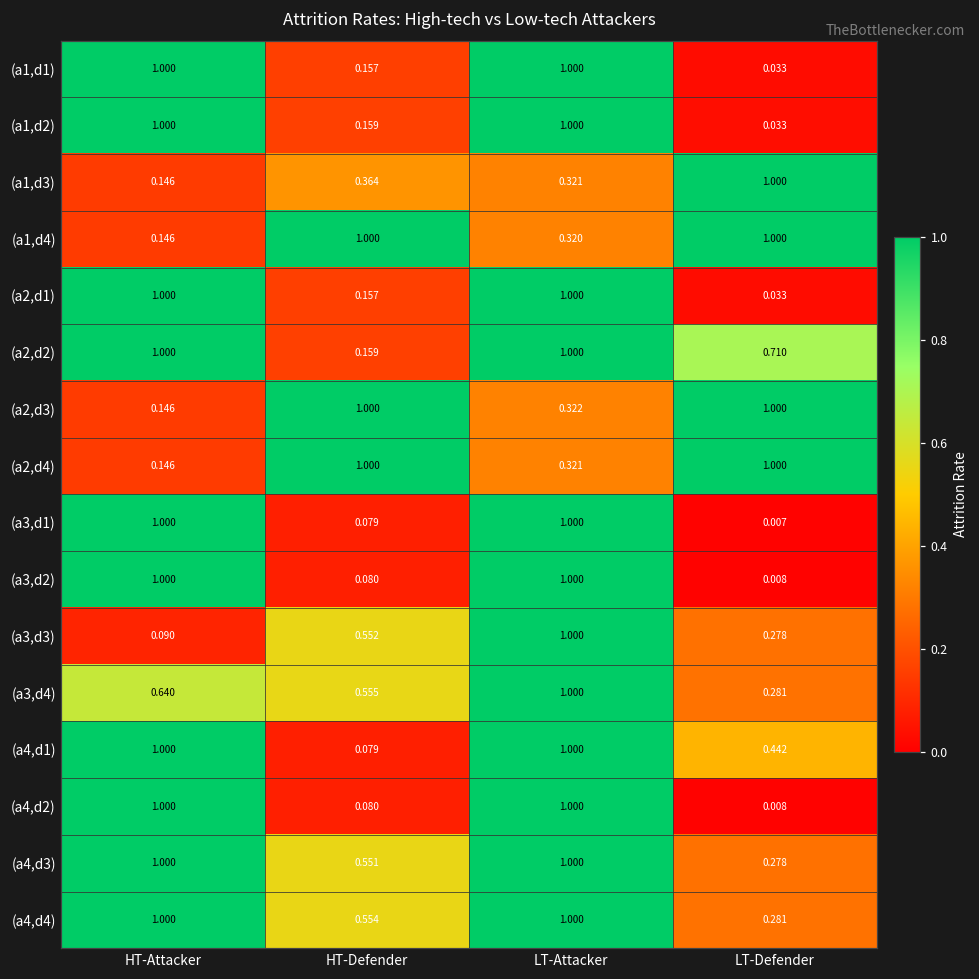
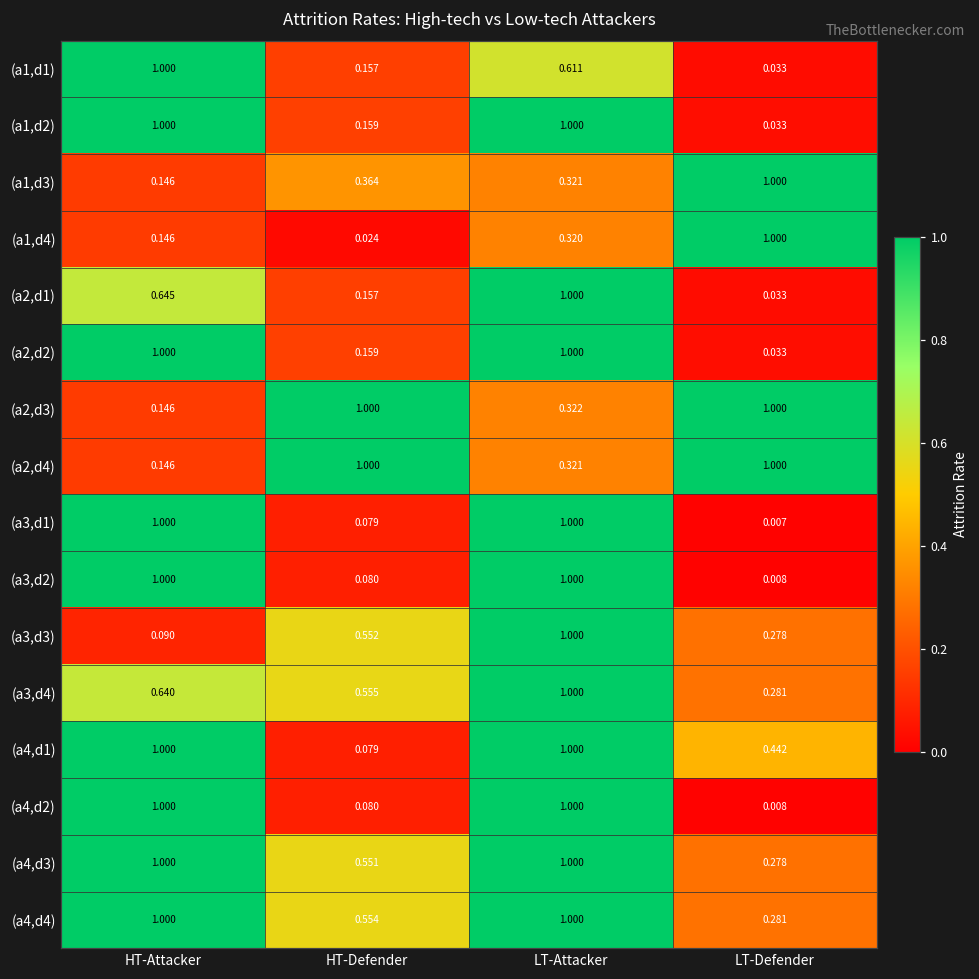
(a1,d1), LT-Attacker: 1.000 -> 0.611
(a1,d4), HT-Defender: 1.000 -> 0.024
(a2,d1), HT-Attacker: 1.000 -> 0.645
(a2,d2), LT-Defender: 0.710 -> 0.033
